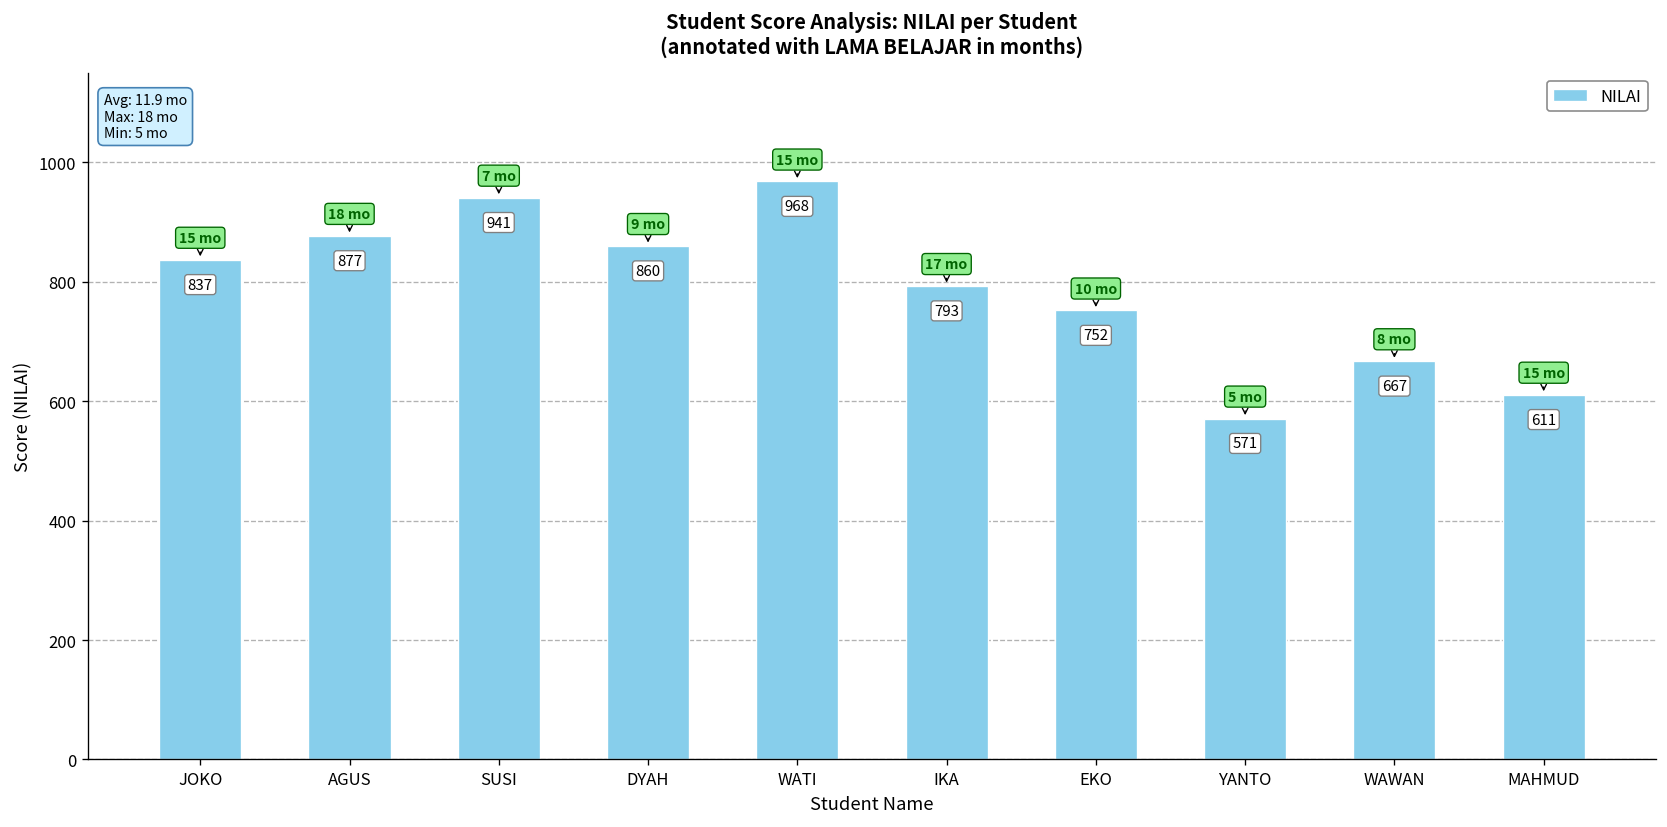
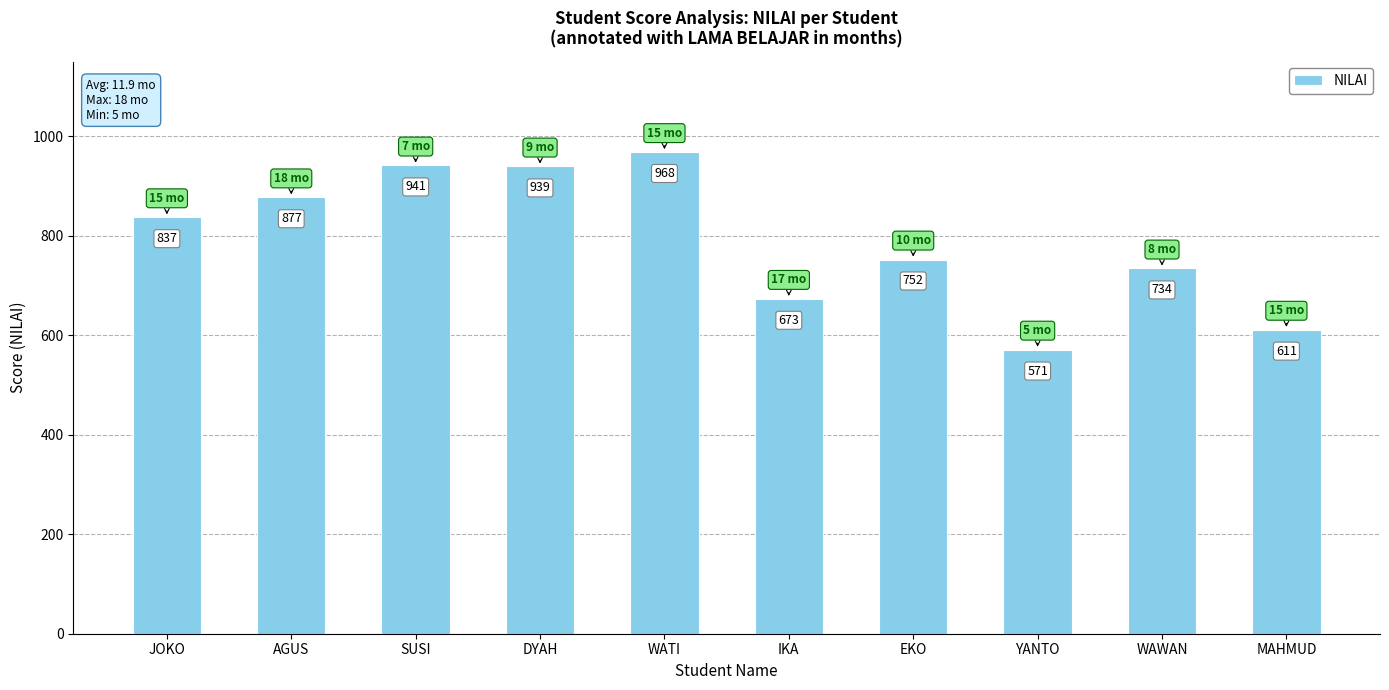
DYAH: 860 -> 939
IKA: 793 -> 673
WAWAN: 667 -> 734
